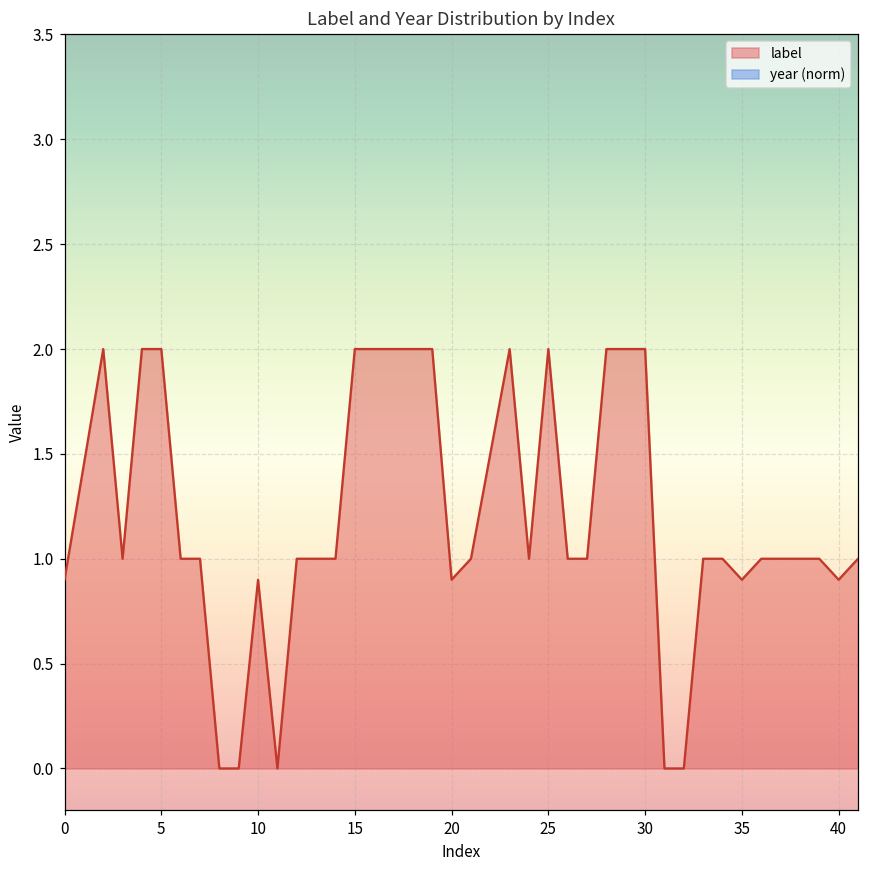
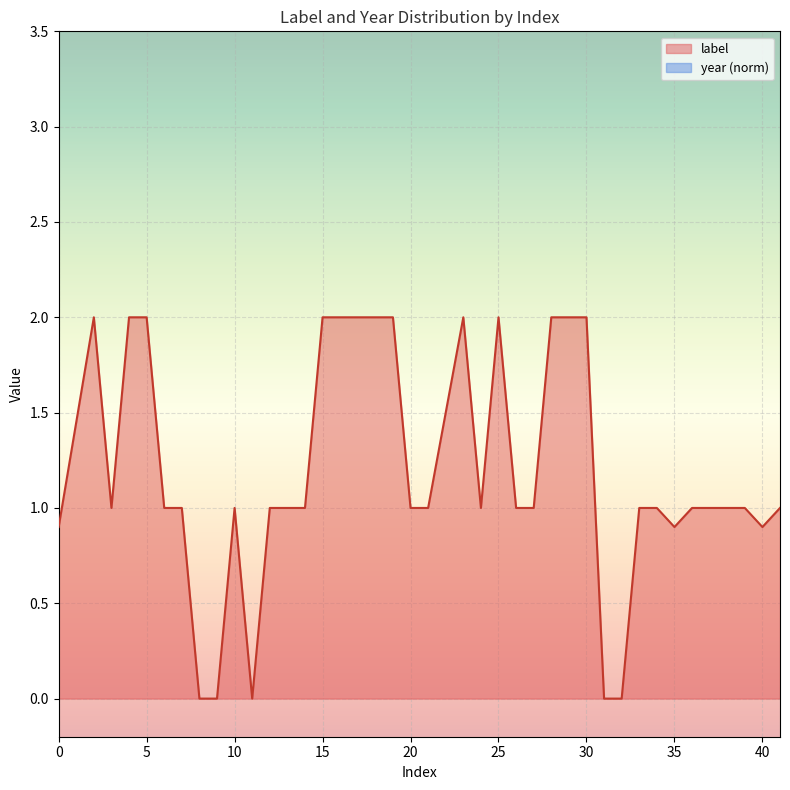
10: 0.9 -> 1.0
20: 0.9 -> 1.0
